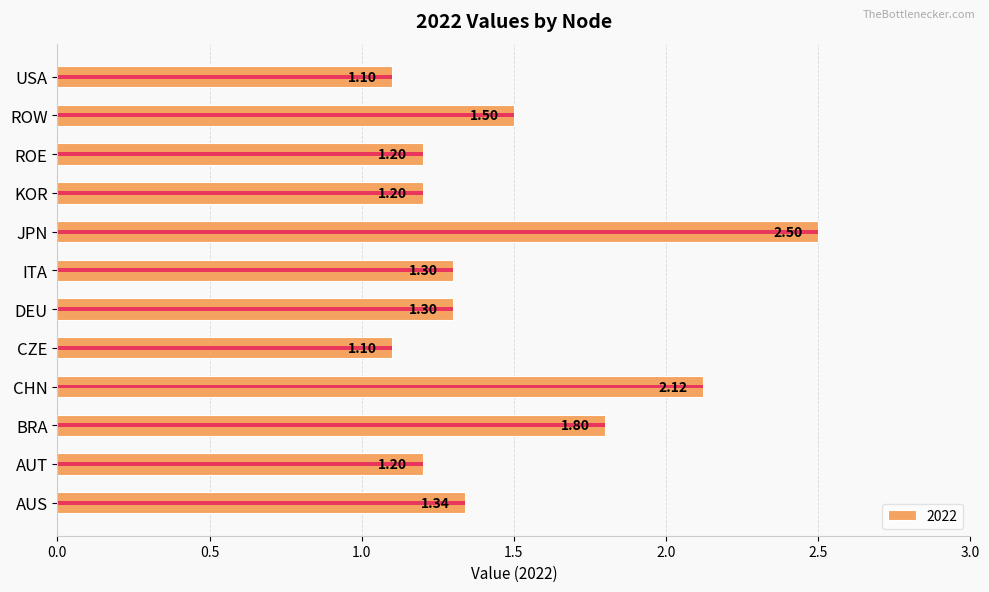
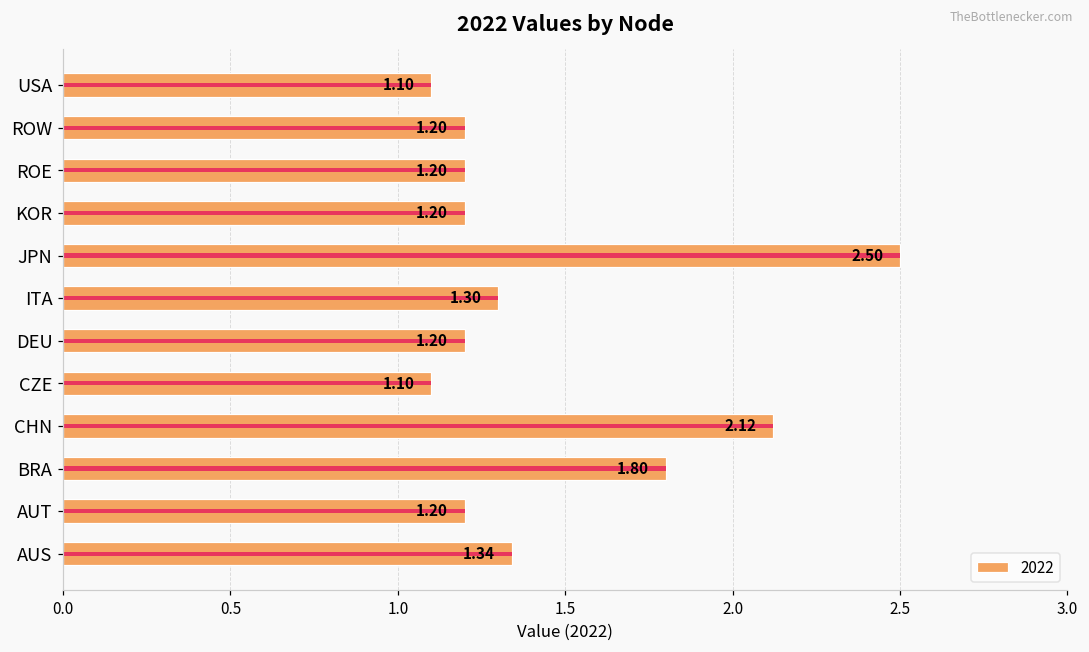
2022, ROW: 1.50 -> 1.20
2022, DEU: 1.30 -> 1.20
